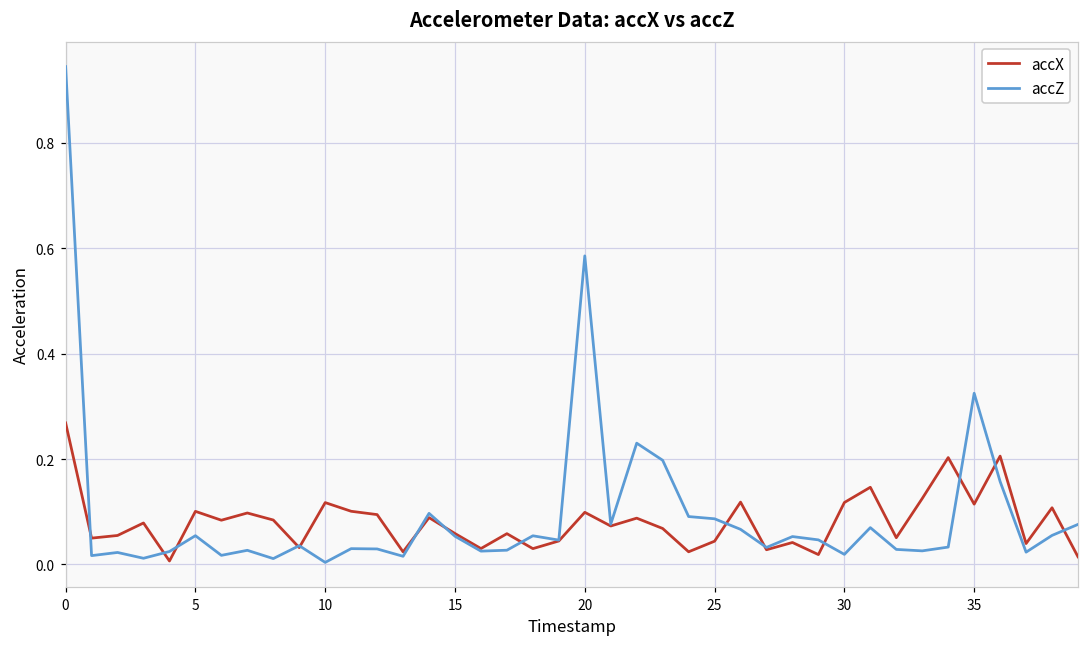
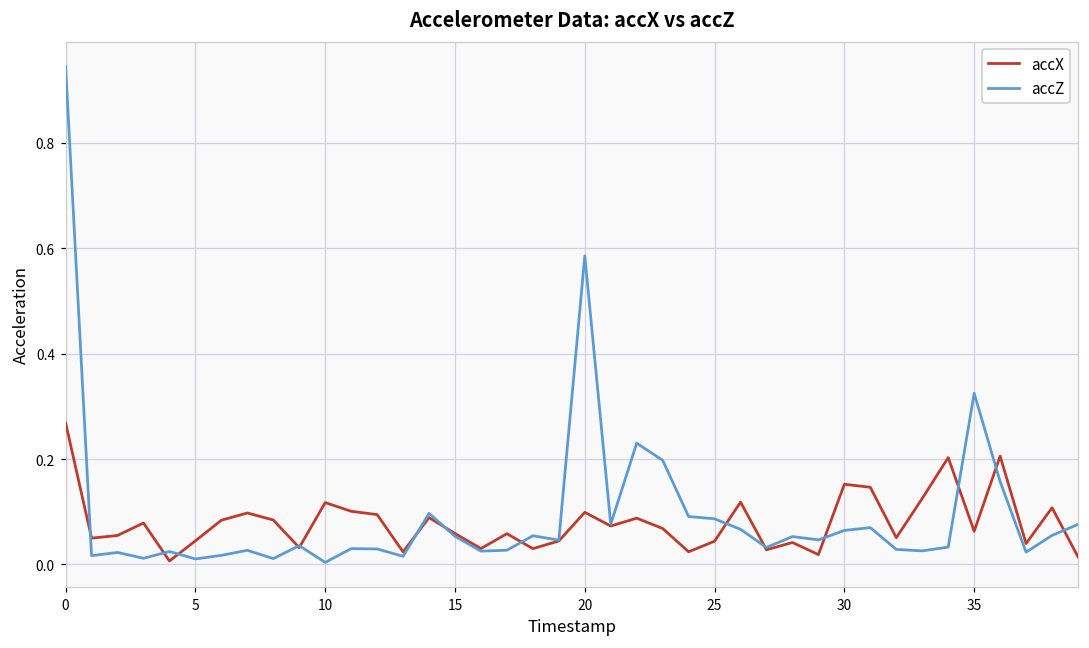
accX, 5: 0.10 -> 0.04
accZ, 5: 0.05 -> 0.01
accX, 30: 0.12 -> 0.15
accZ, 30: 0.02 -> 0.06
accX, 35: 0.11 -> 0.06
